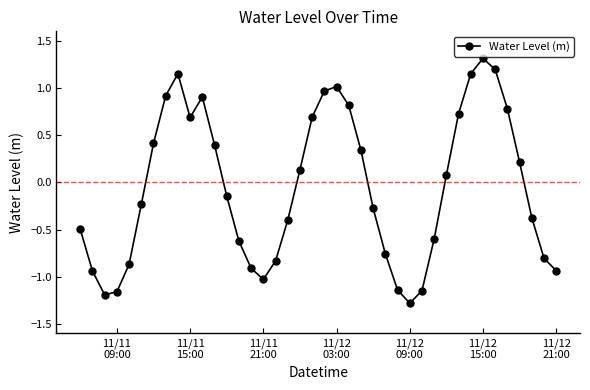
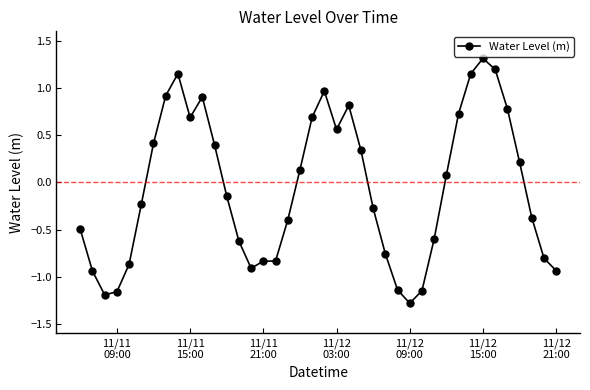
11/11 21:00: -1.0 -> -0.8
11/12 03:00: 1.0 -> 0.6
